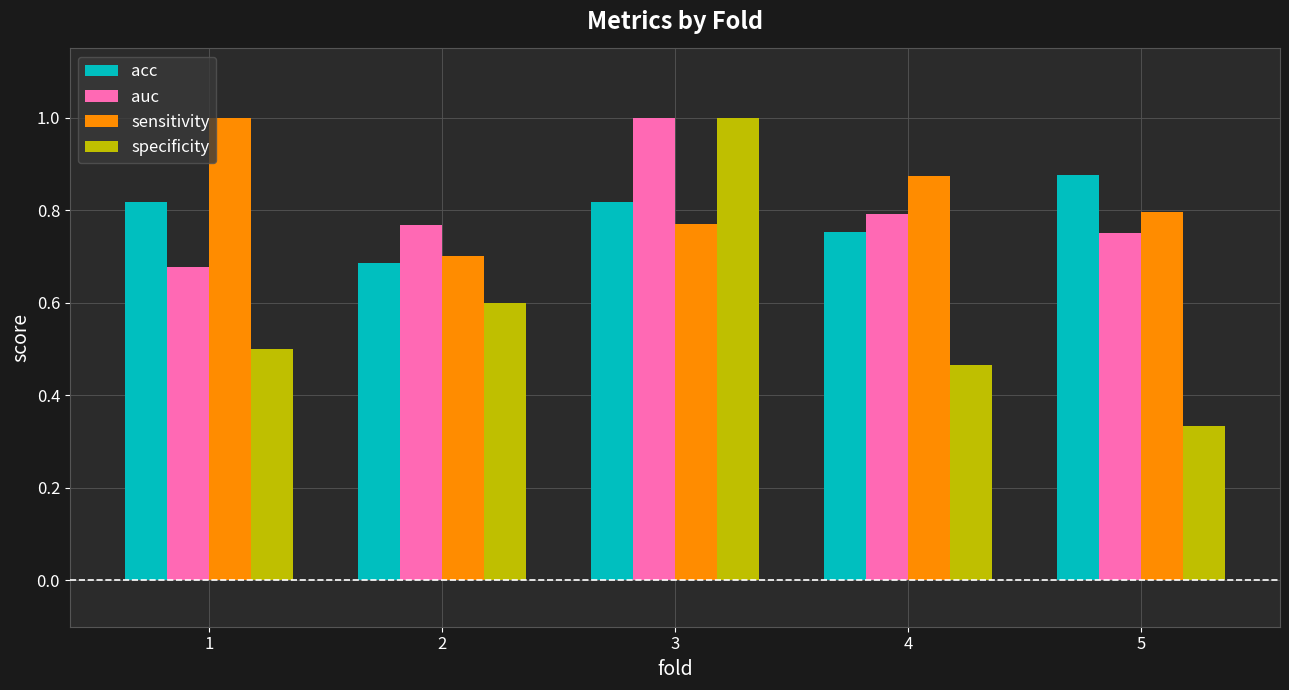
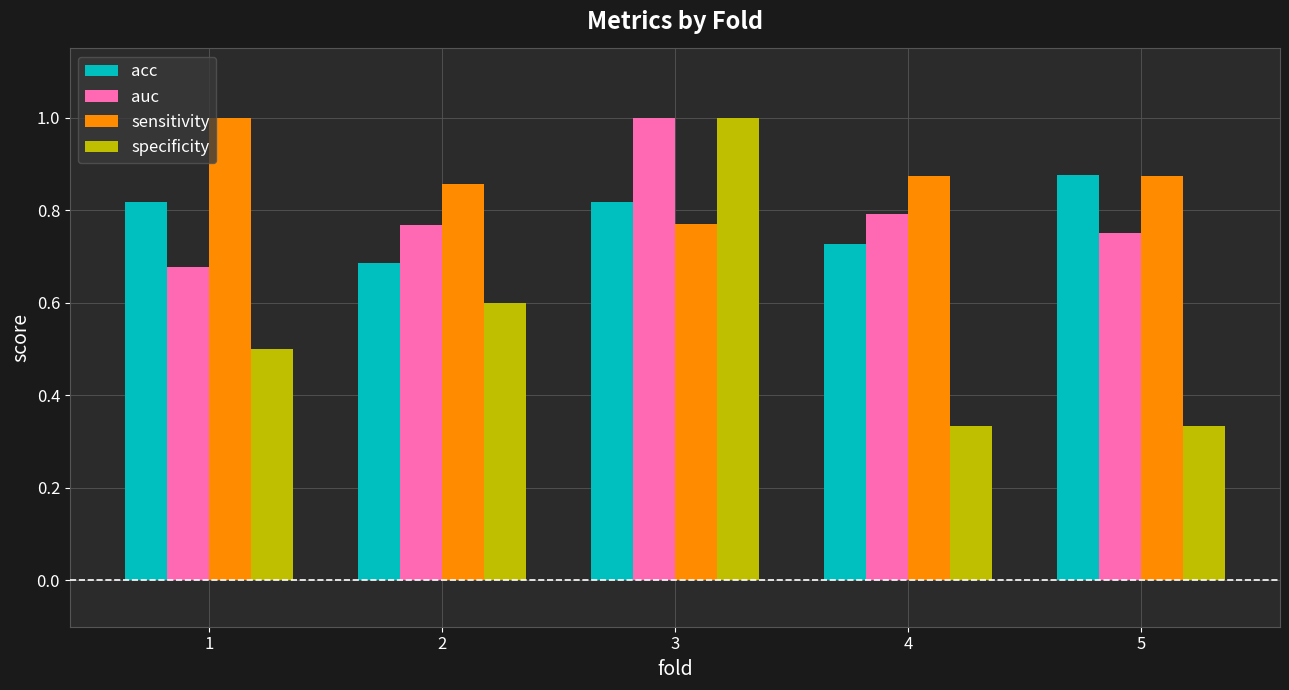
sensitivity, 2: 0.70 -> 0.86
acc, 4: 0.75 -> 0.73
specificity, 4: 0.47 -> 0.33
sensitivity, 5: 0.80 -> 0.88
